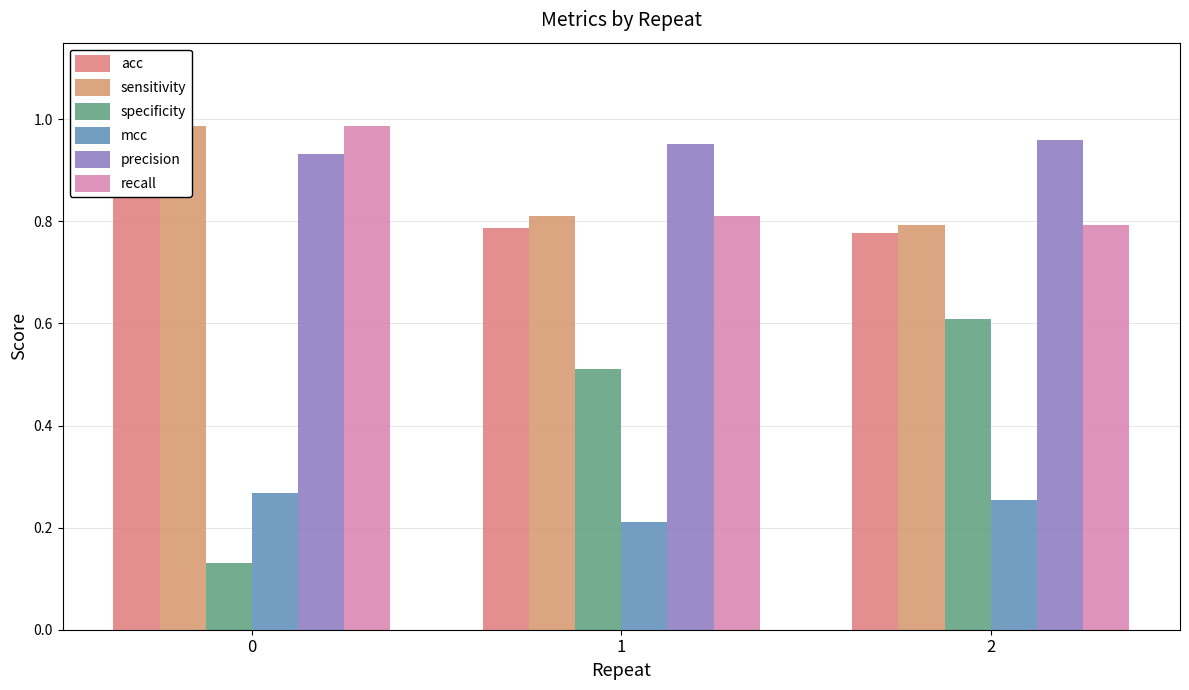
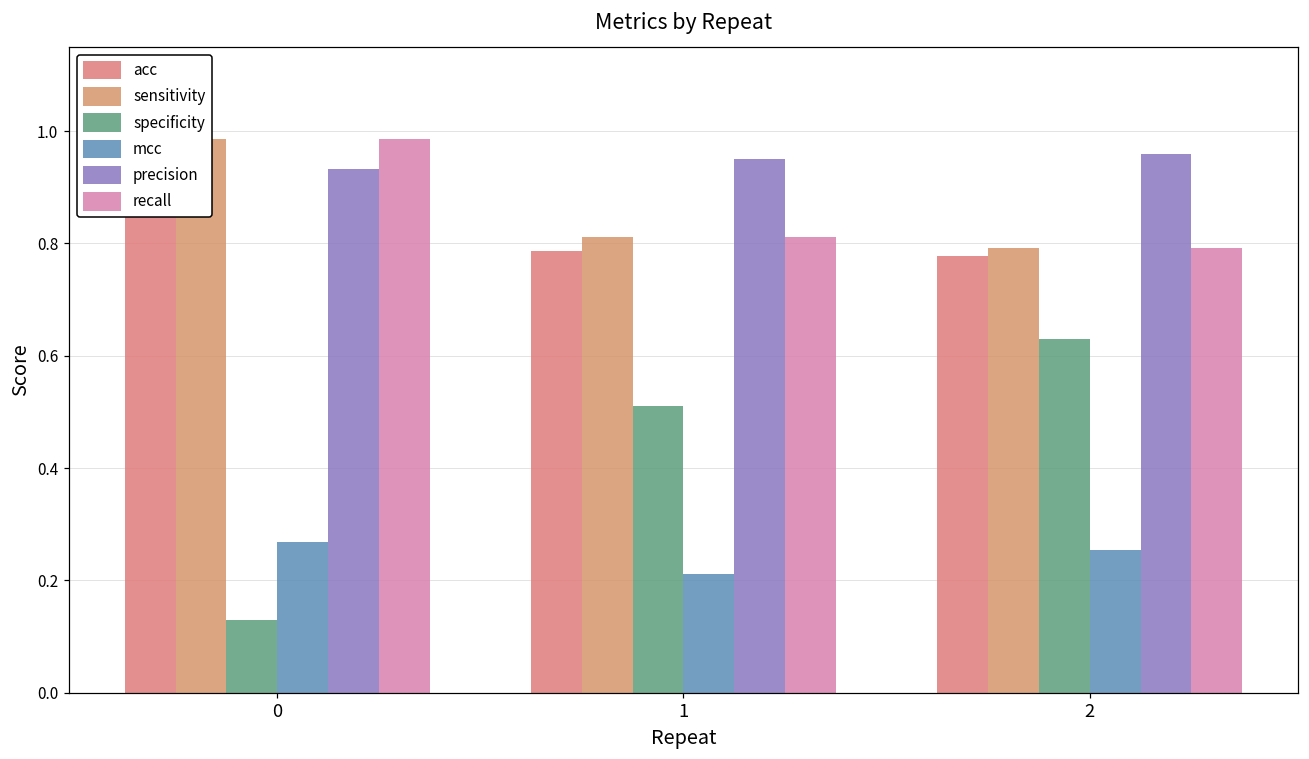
specificity, 2: 0.61 -> 0.63
